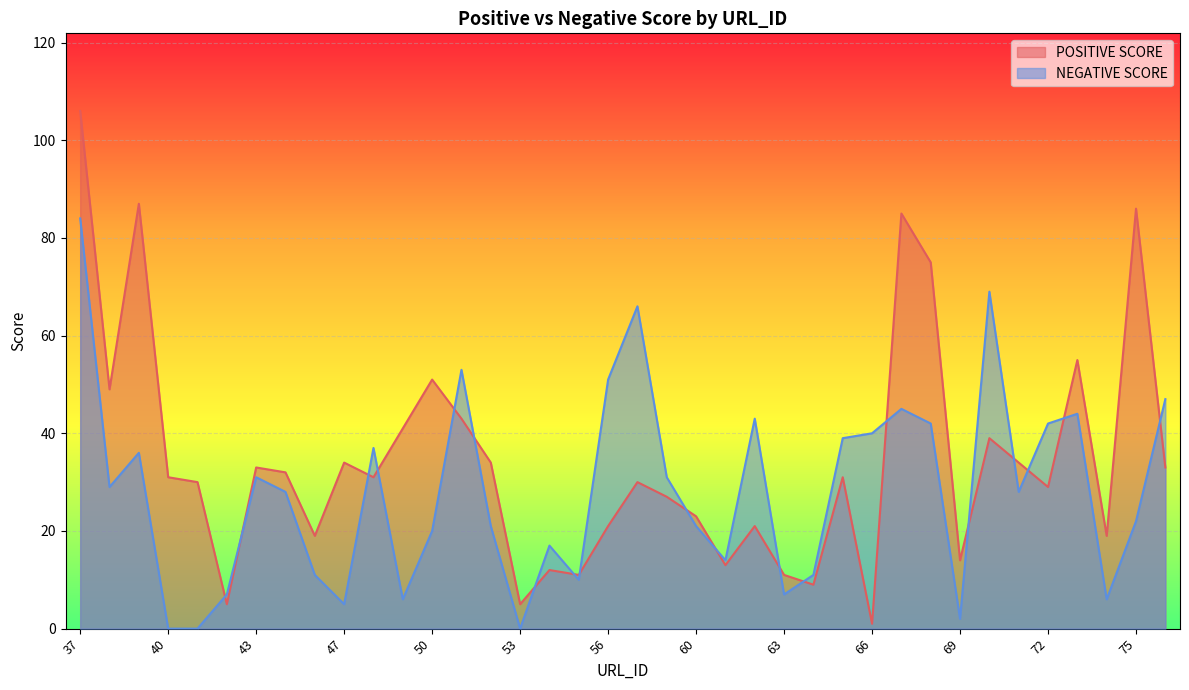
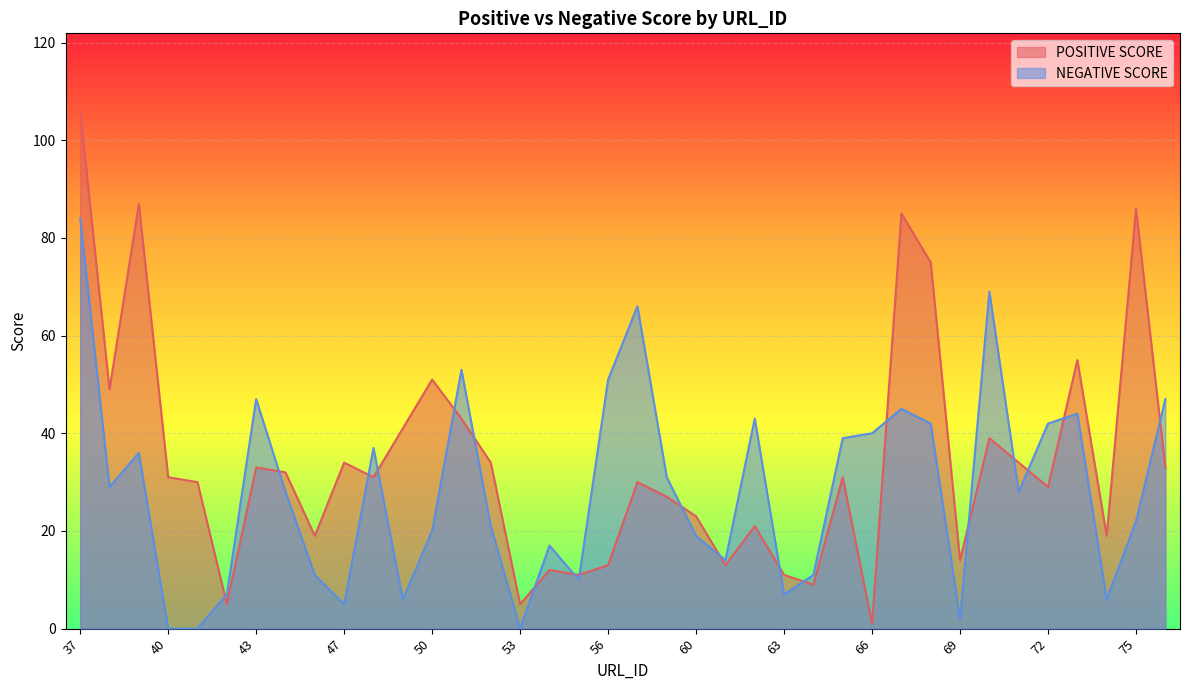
NEGATIVE SCORE, 43: 31 -> 47
POSITIVE SCORE, 56: 21 -> 13
NEGATIVE SCORE, 60: 21 -> 19
